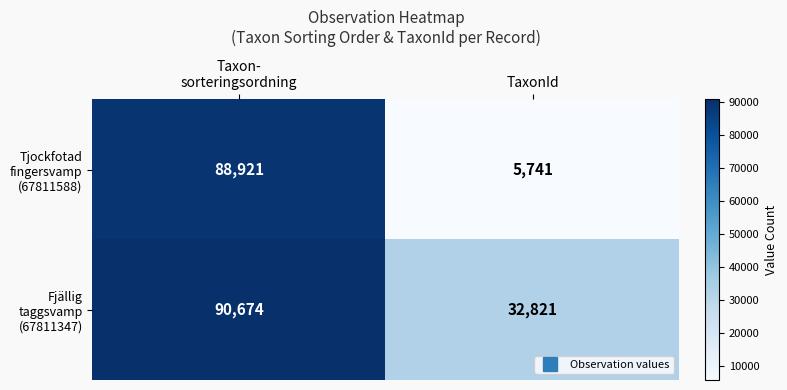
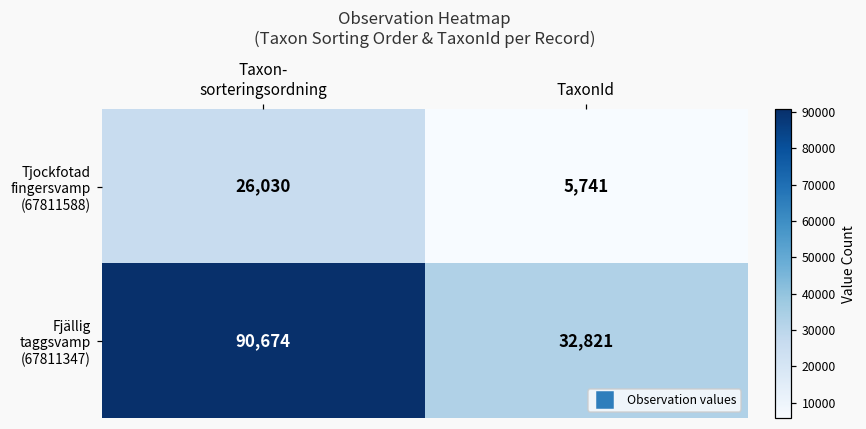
Tjockfotad fingersvamp (67811588), Taxon- sorteringsordning: 88,921 -> 26,030
